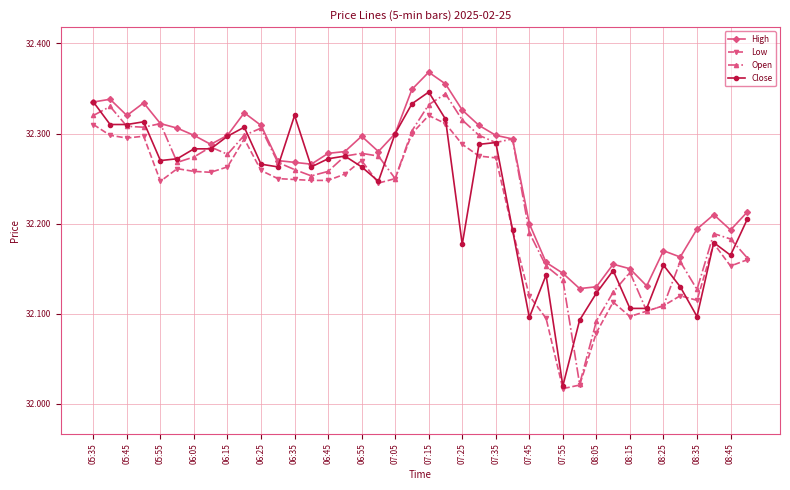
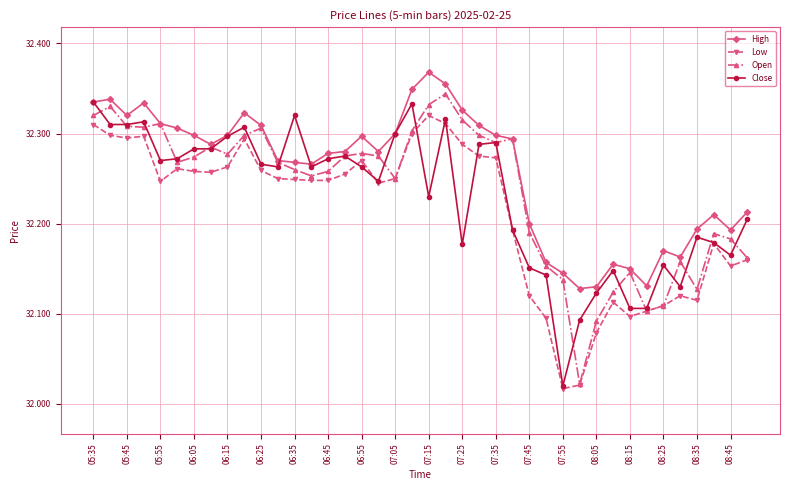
Close, 07:15: 32.35 -> 32.23
Close, 07:45: 32.10 -> 32.15
Close, 08:35: 32.10 -> 32.19
